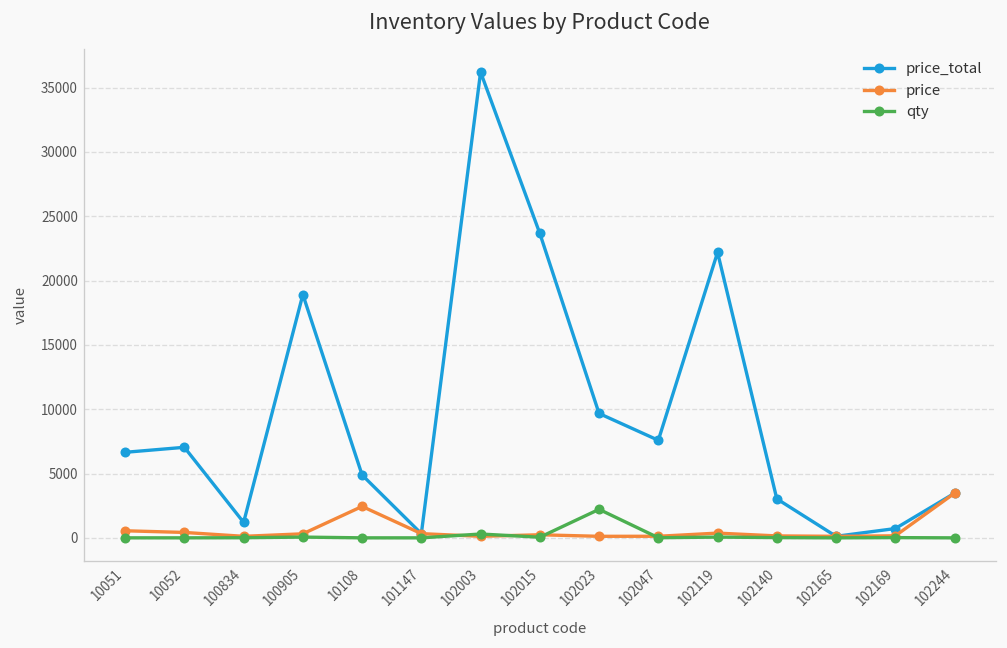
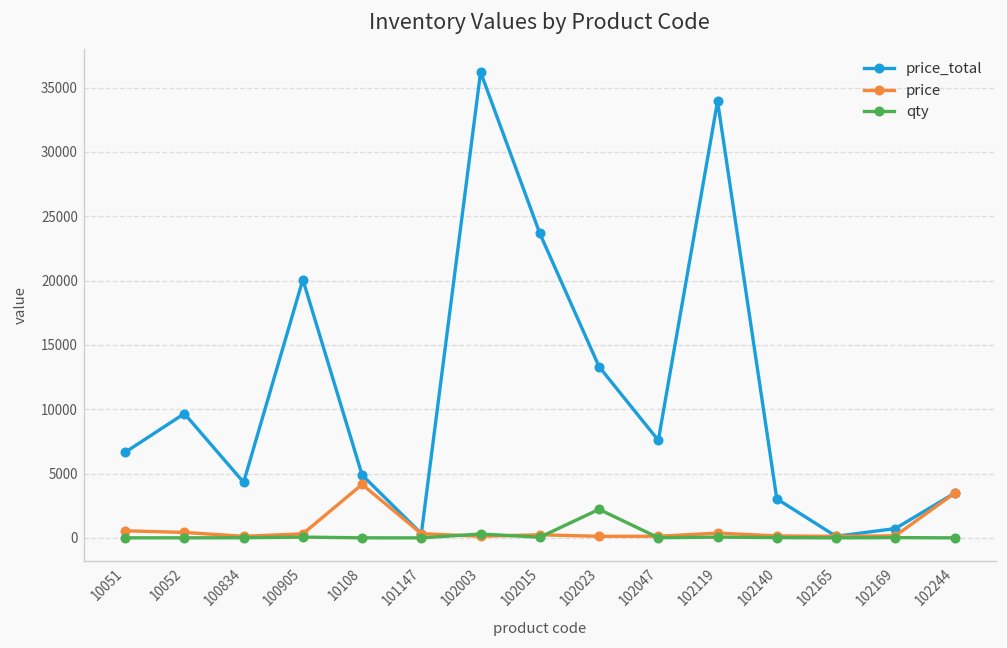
price_total, 10052: 7000 -> 9700
price_total, 100834: 1200 -> 4300
price_total, 100905: 18900 -> 20100
price, 10108: 2400 -> 4200
price_total, 102023: 9700 -> 13300
price_total, 102119: 22200 -> 33900
